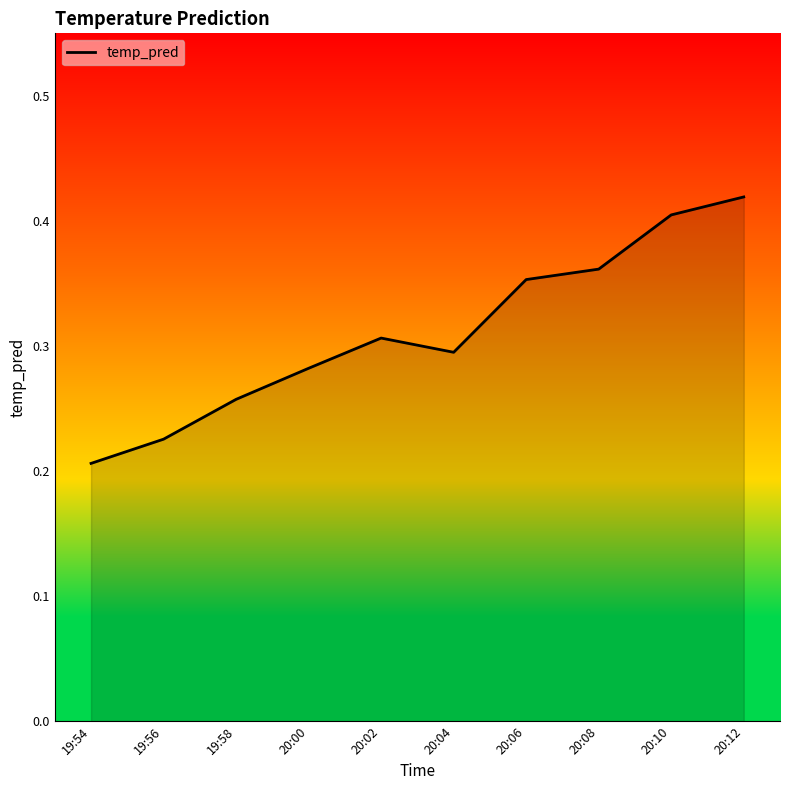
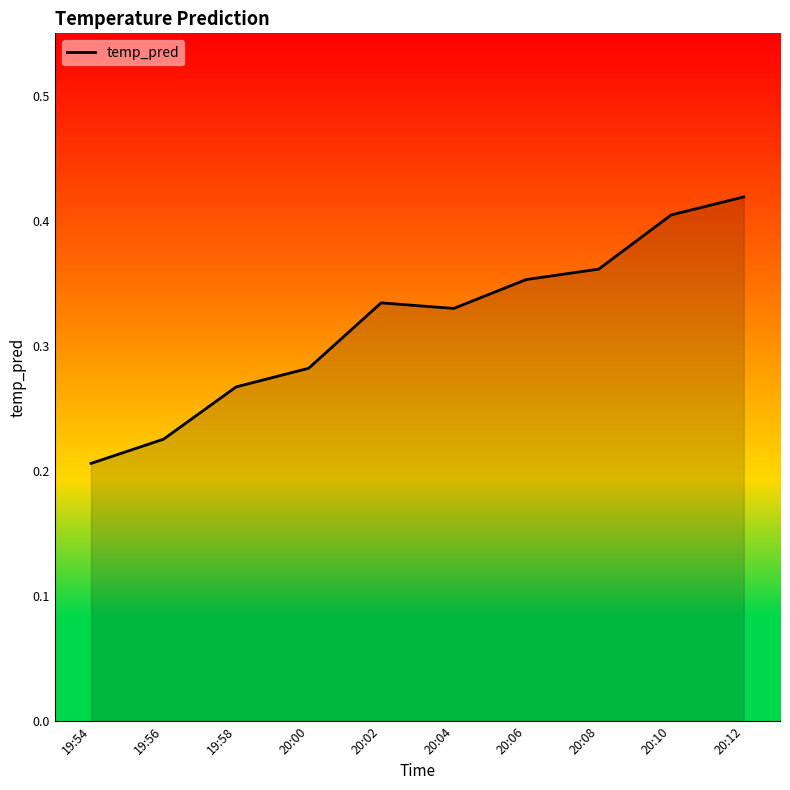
19:58: 0.257 -> 0.267
20:02: 0.306 -> 0.334
20:04: 0.295 -> 0.330
